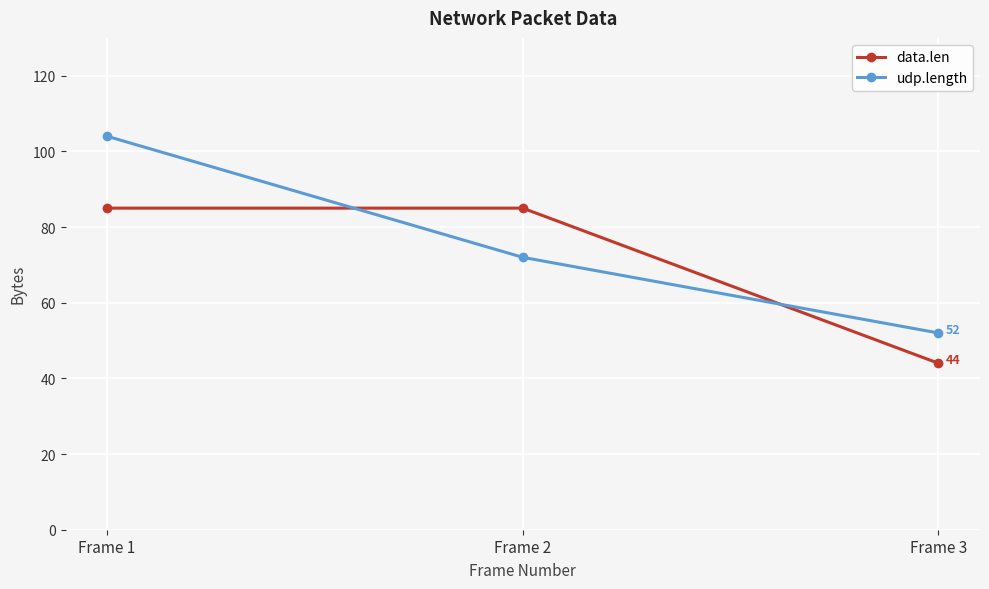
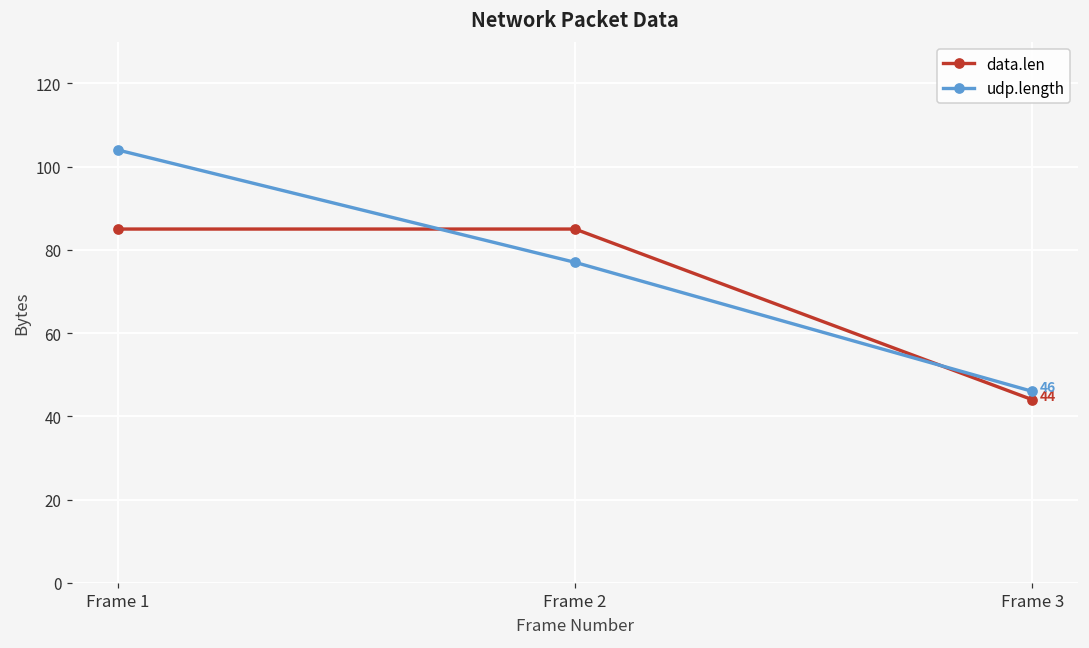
udp.length, Frame 2: 72 -> 77
udp.length, Frame 3: 52 -> 46
